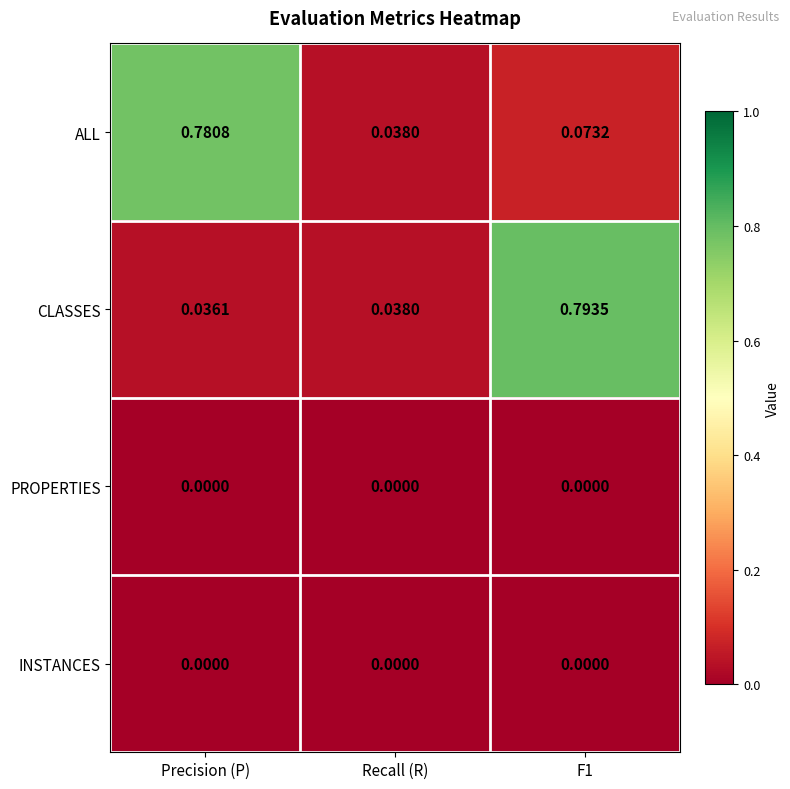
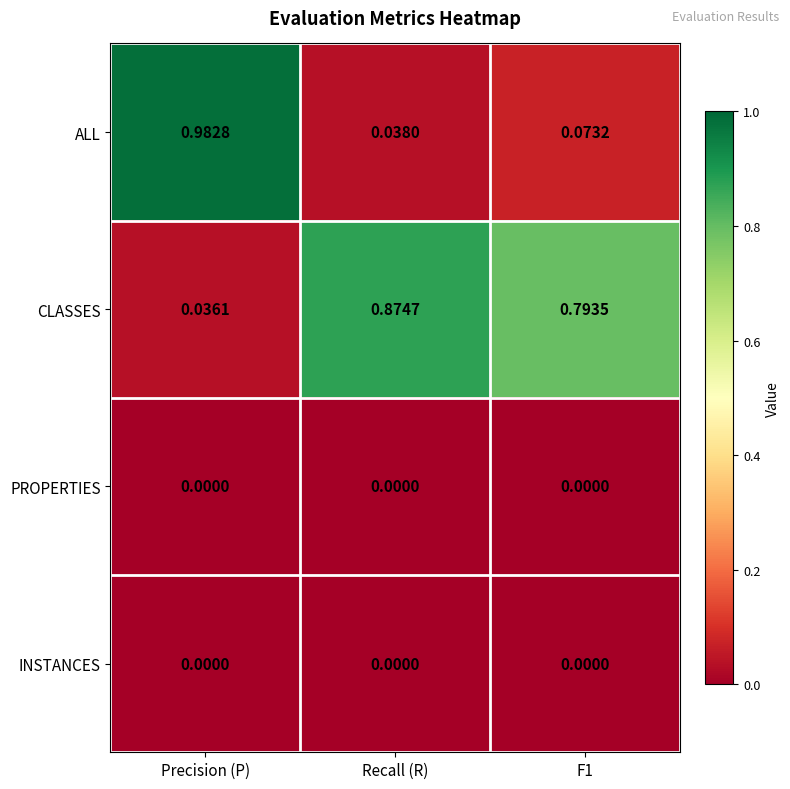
ALL, Precision (P): 0.7808 -> 0.9828
CLASSES, Recall (R): 0.0380 -> 0.8747
